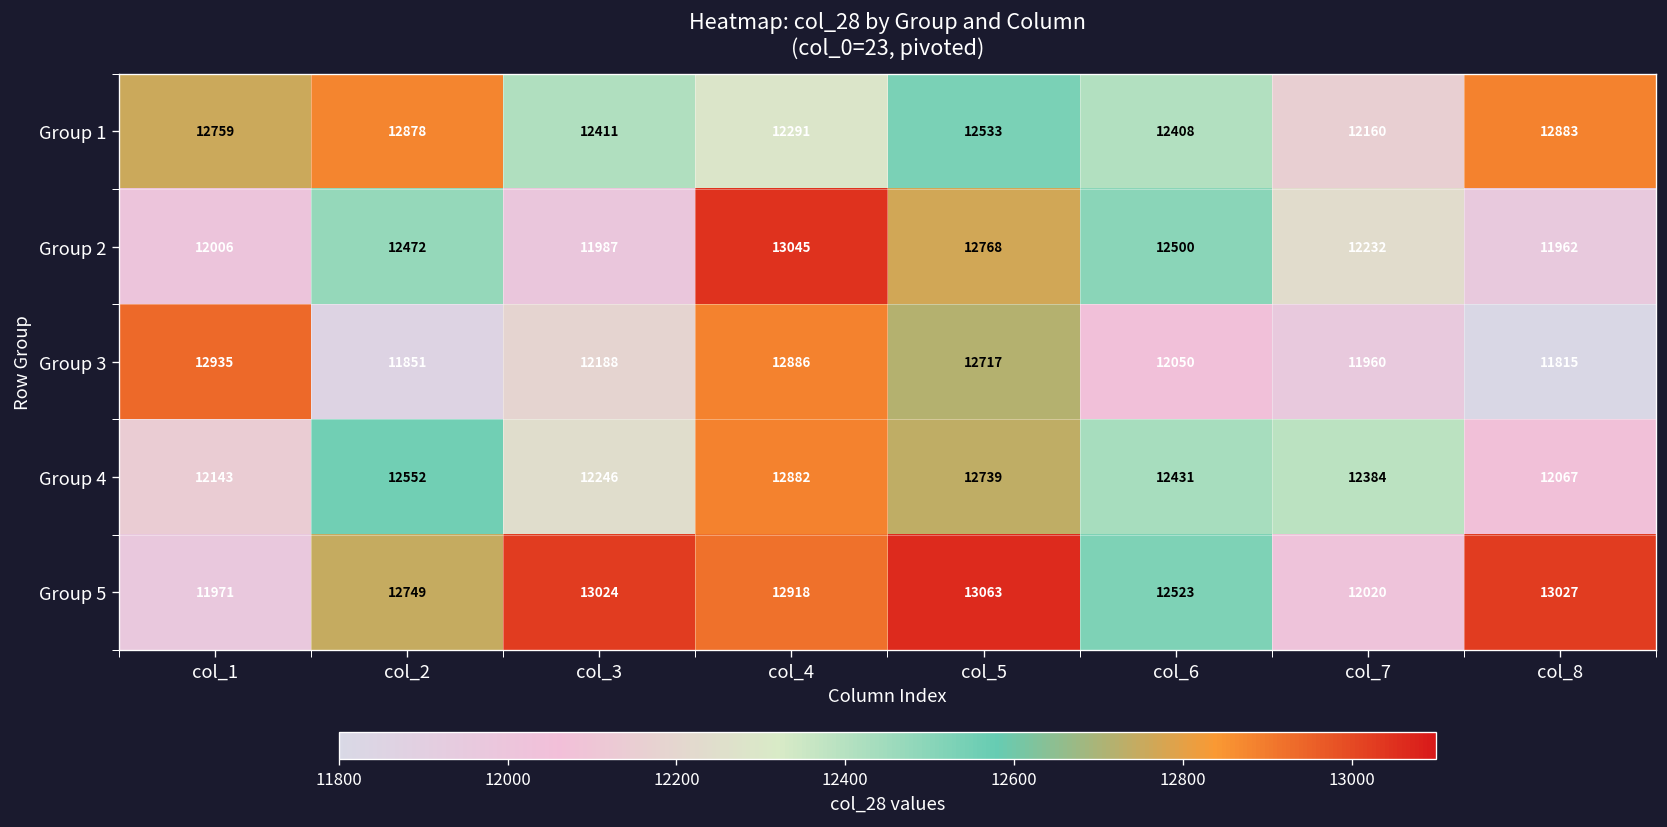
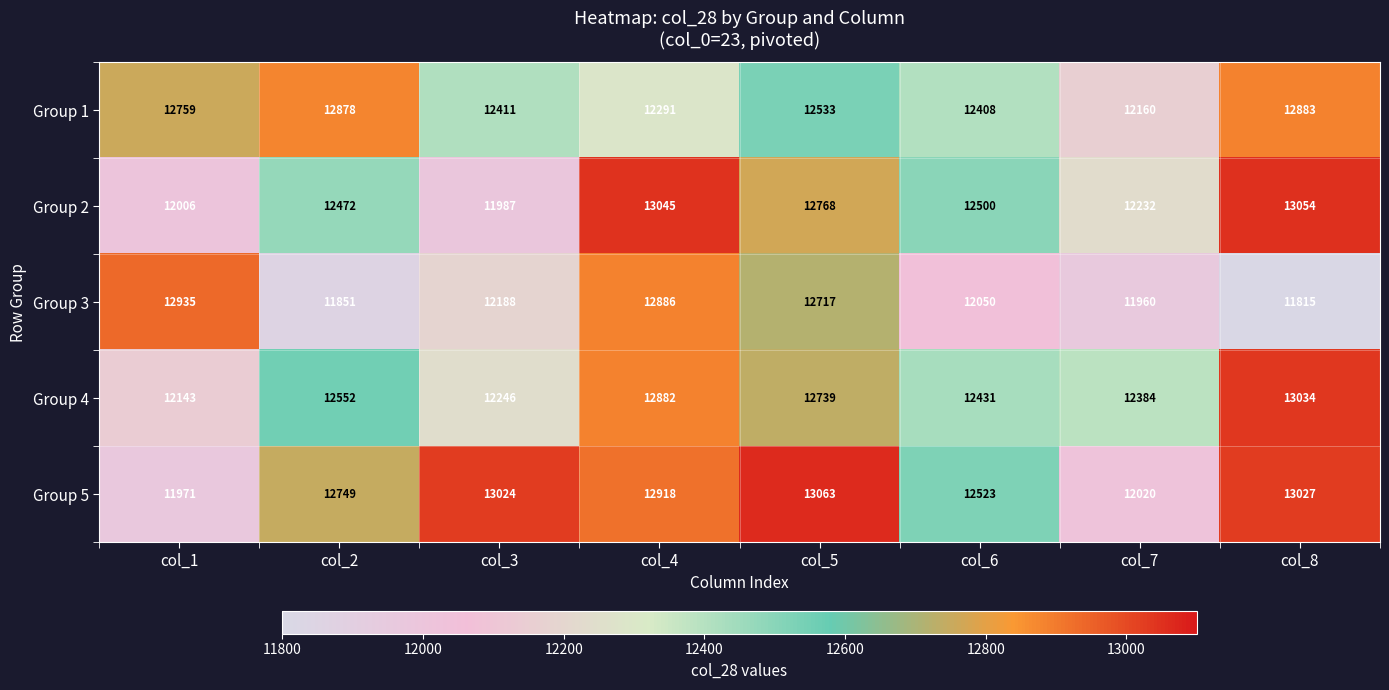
Group 2, col_8: 11962 -> 13054
Group 4, col_8: 12067 -> 13034
